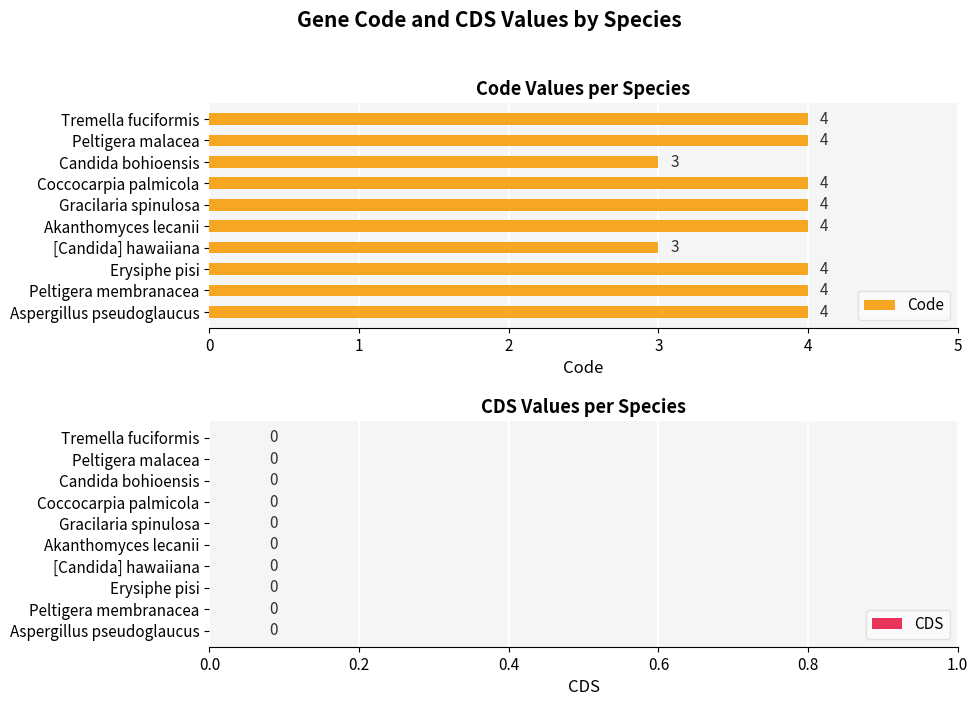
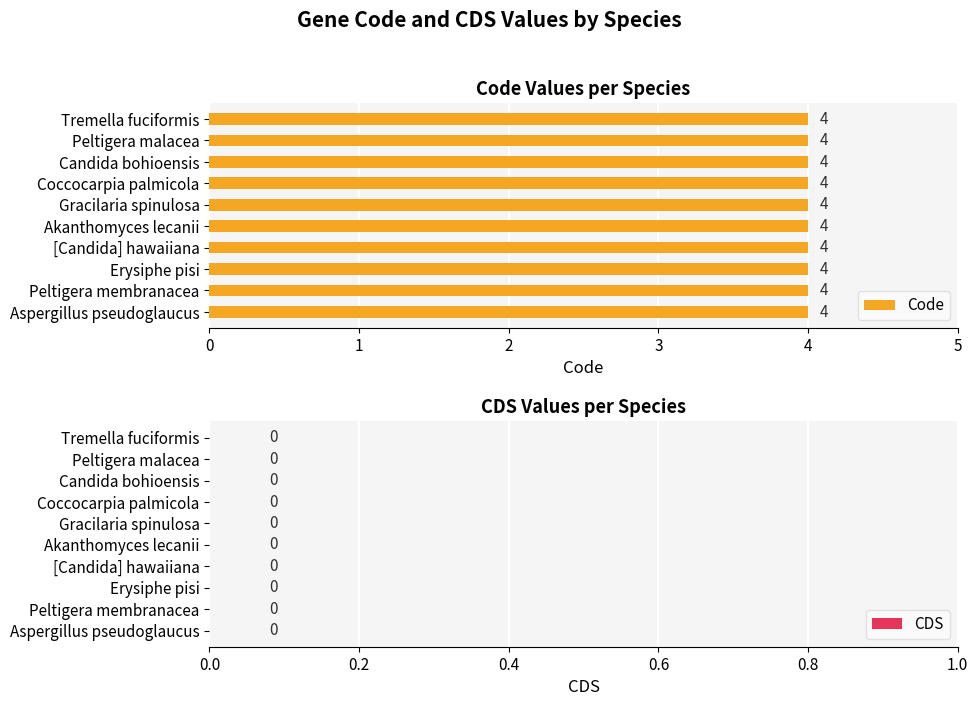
Code Values per Species, Candida bohioensis: 3 -> 4
Code Values per Species, [Candida] hawaiiana: 3 -> 4
